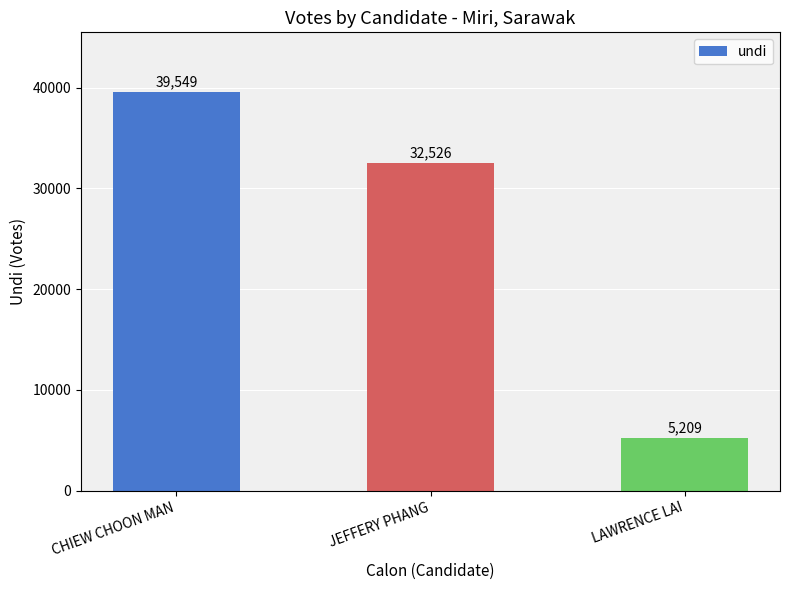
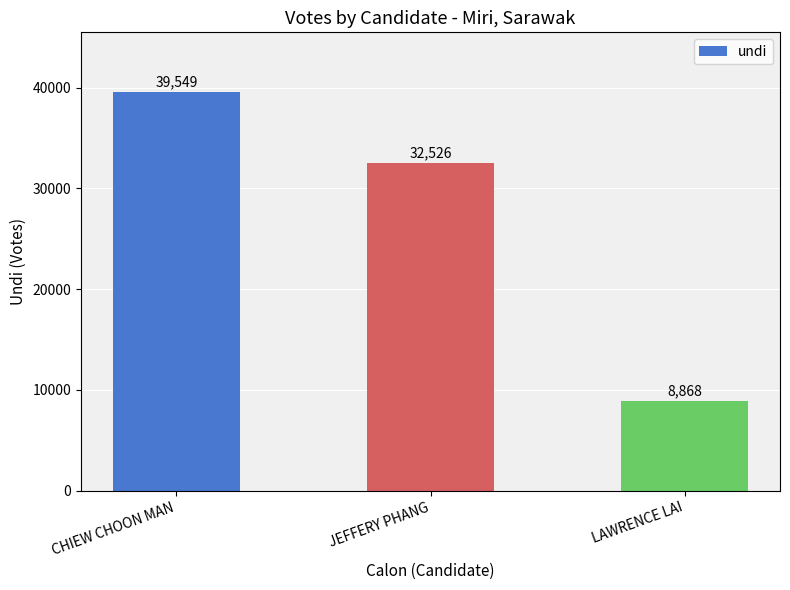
LAWRENCE LAI: 5,209 -> 8,868
